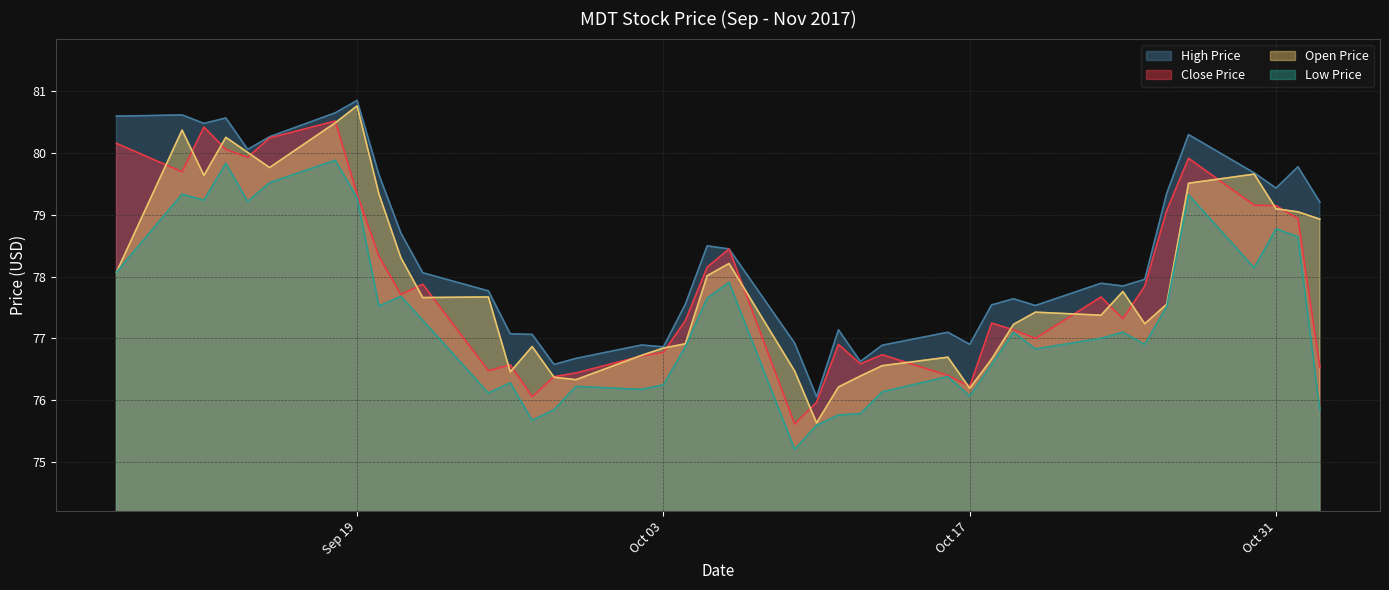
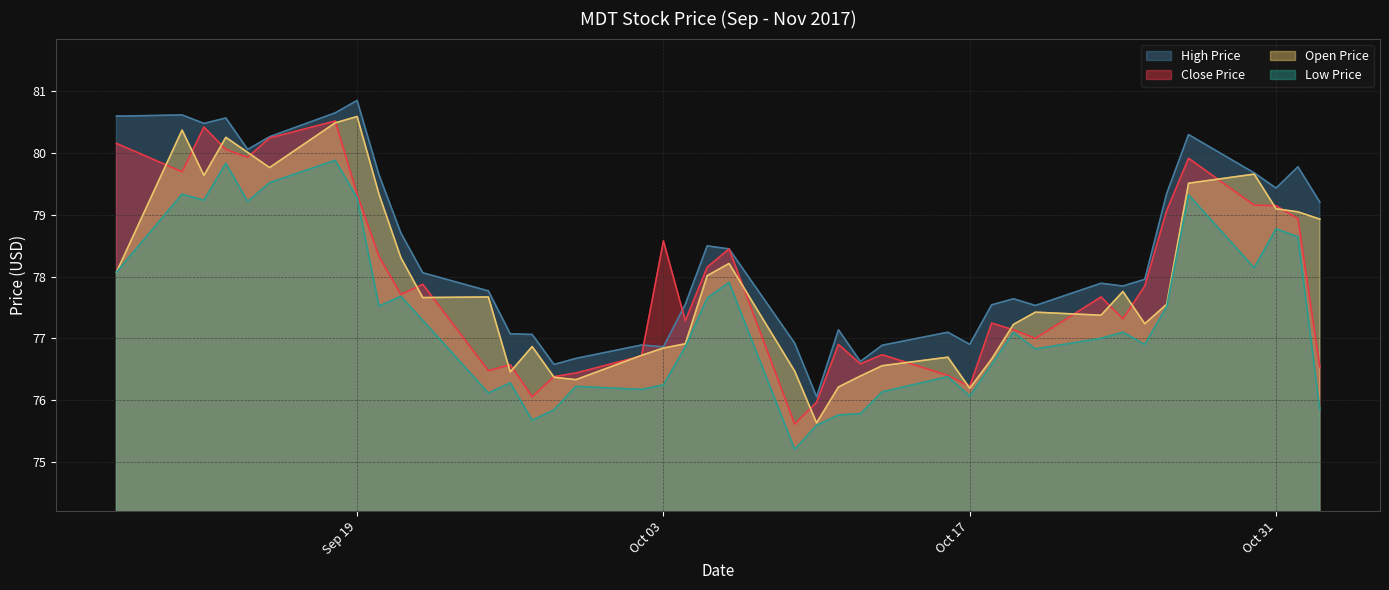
Open Price, Sep 19: 80.8 -> 80.6
Close Price, Oct 03: 76.8 -> 78.6
